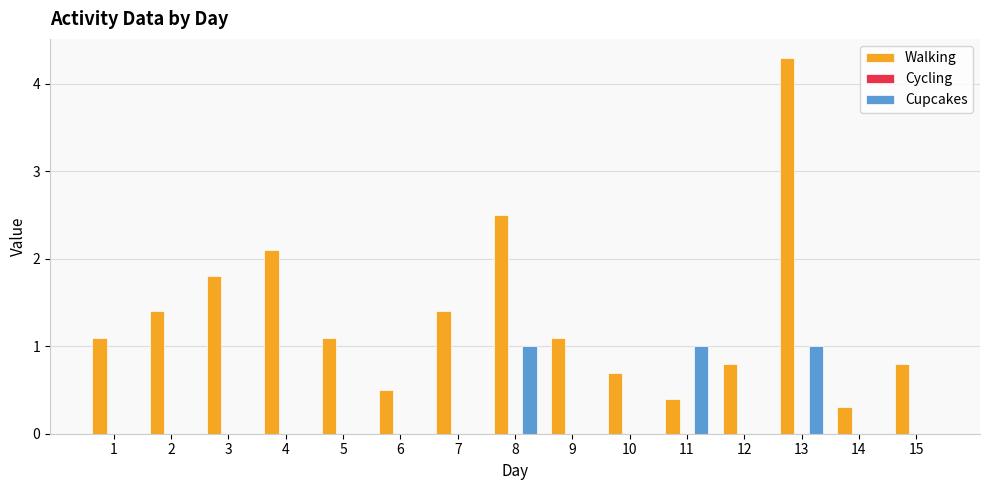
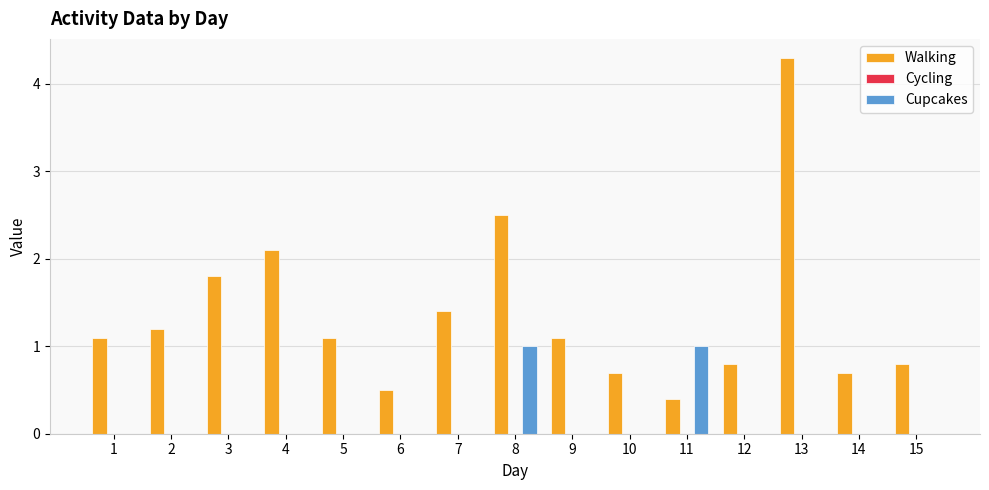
Walking, 2: 1.4 -> 1.2
Cupcakes, 13: 1 -> 0
Walking, 14: 0.3 -> 0.7
